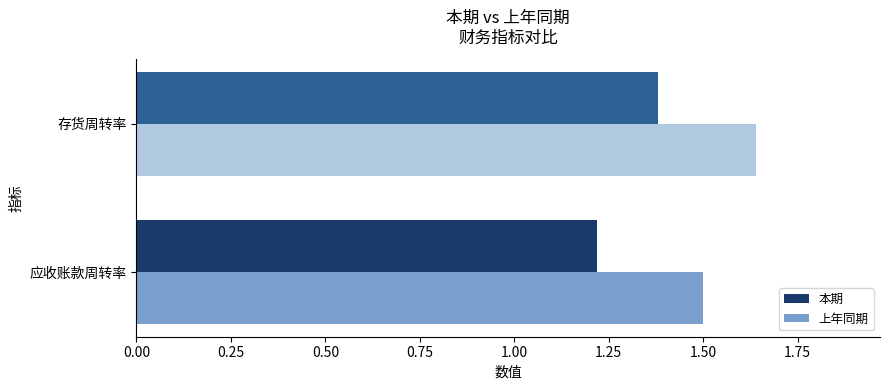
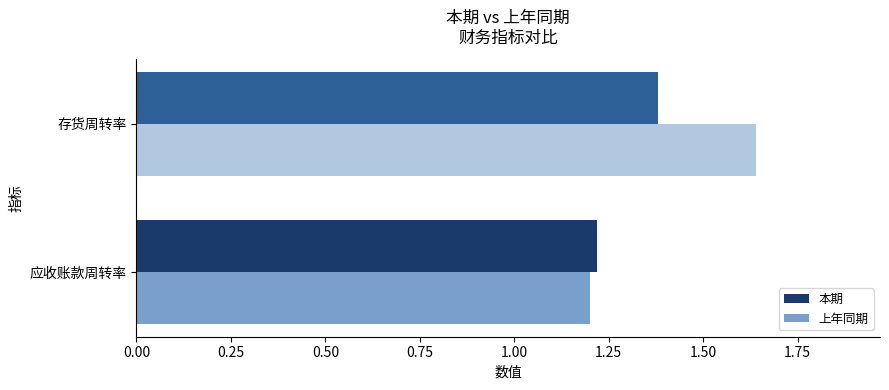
上年同期, 应收账款周转率: 1.5 -> 1.2
